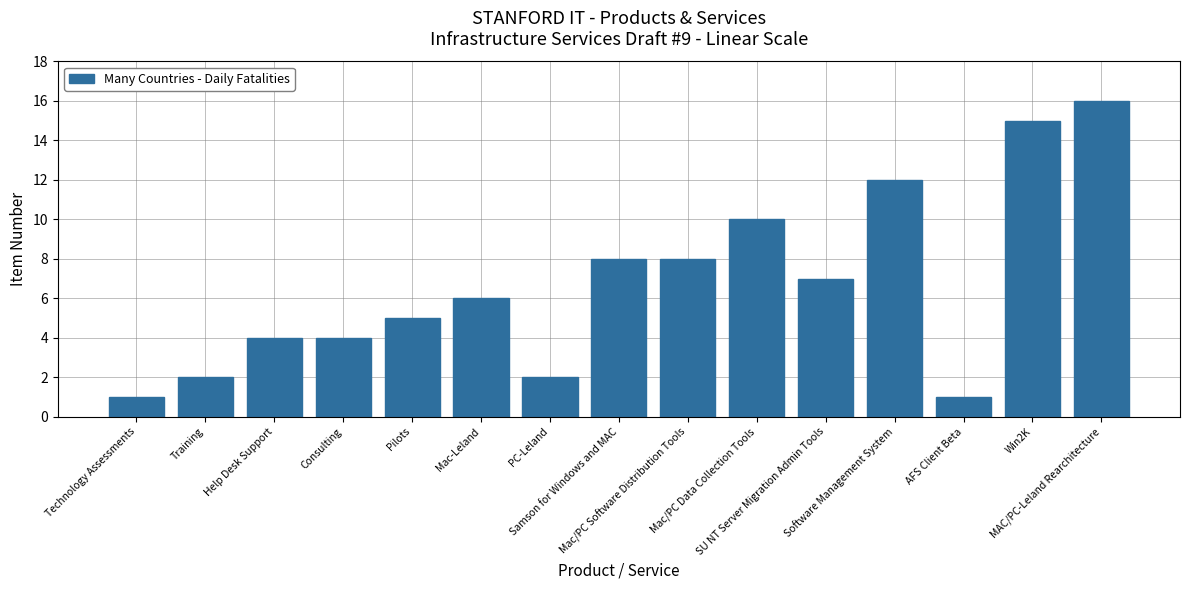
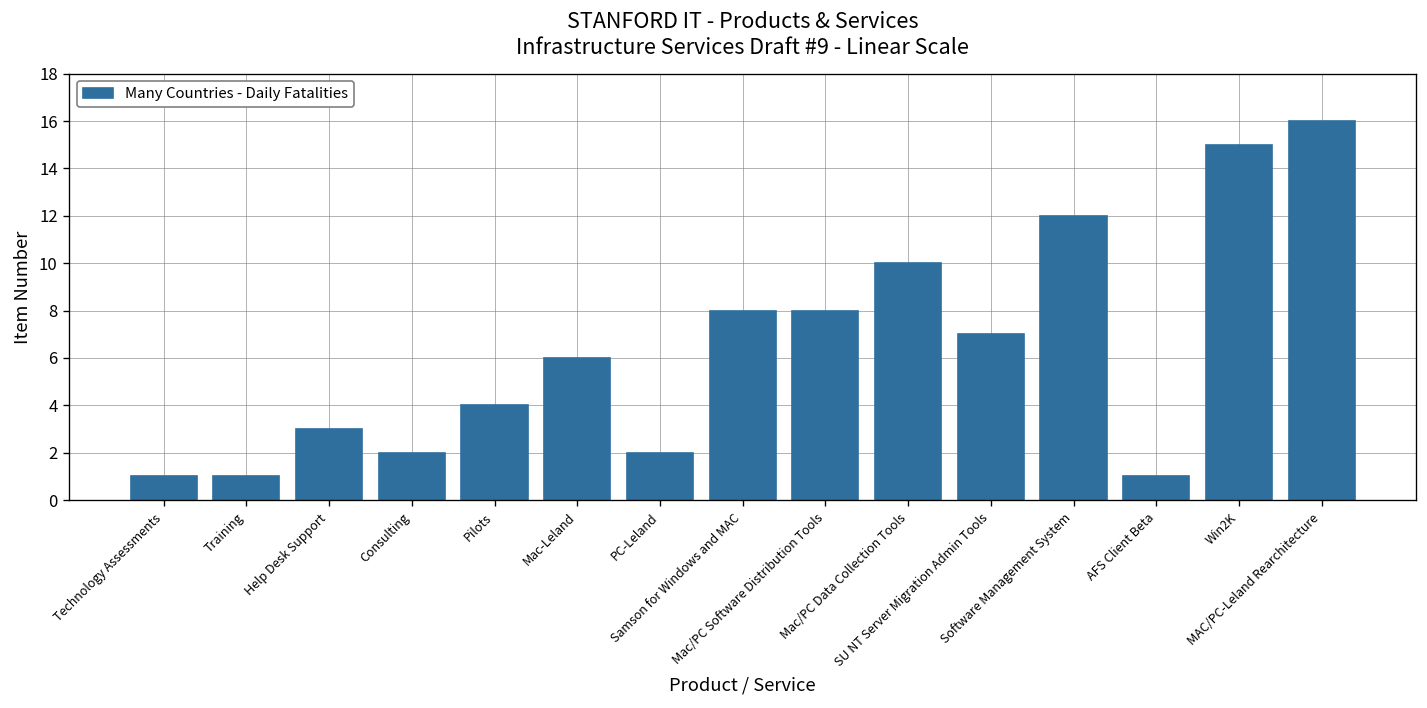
Training: 2 -> 1
Help Desk Support: 4 -> 3
Consulting: 4 -> 2
Pilots: 5 -> 4
